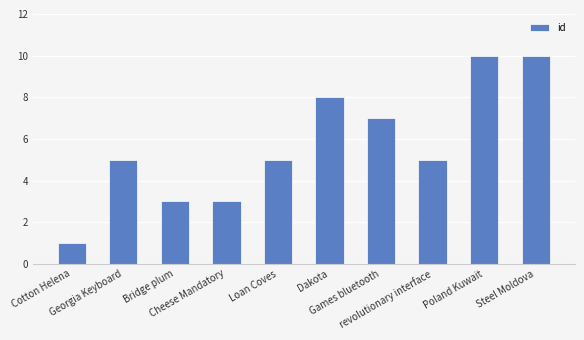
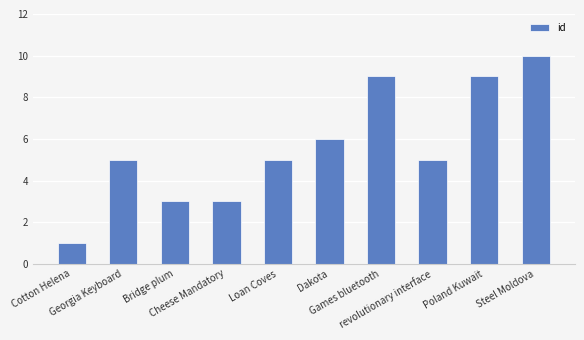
Dakota: 8 -> 6
Games bluetooth: 7 -> 9
Poland Kuwait: 10 -> 9
